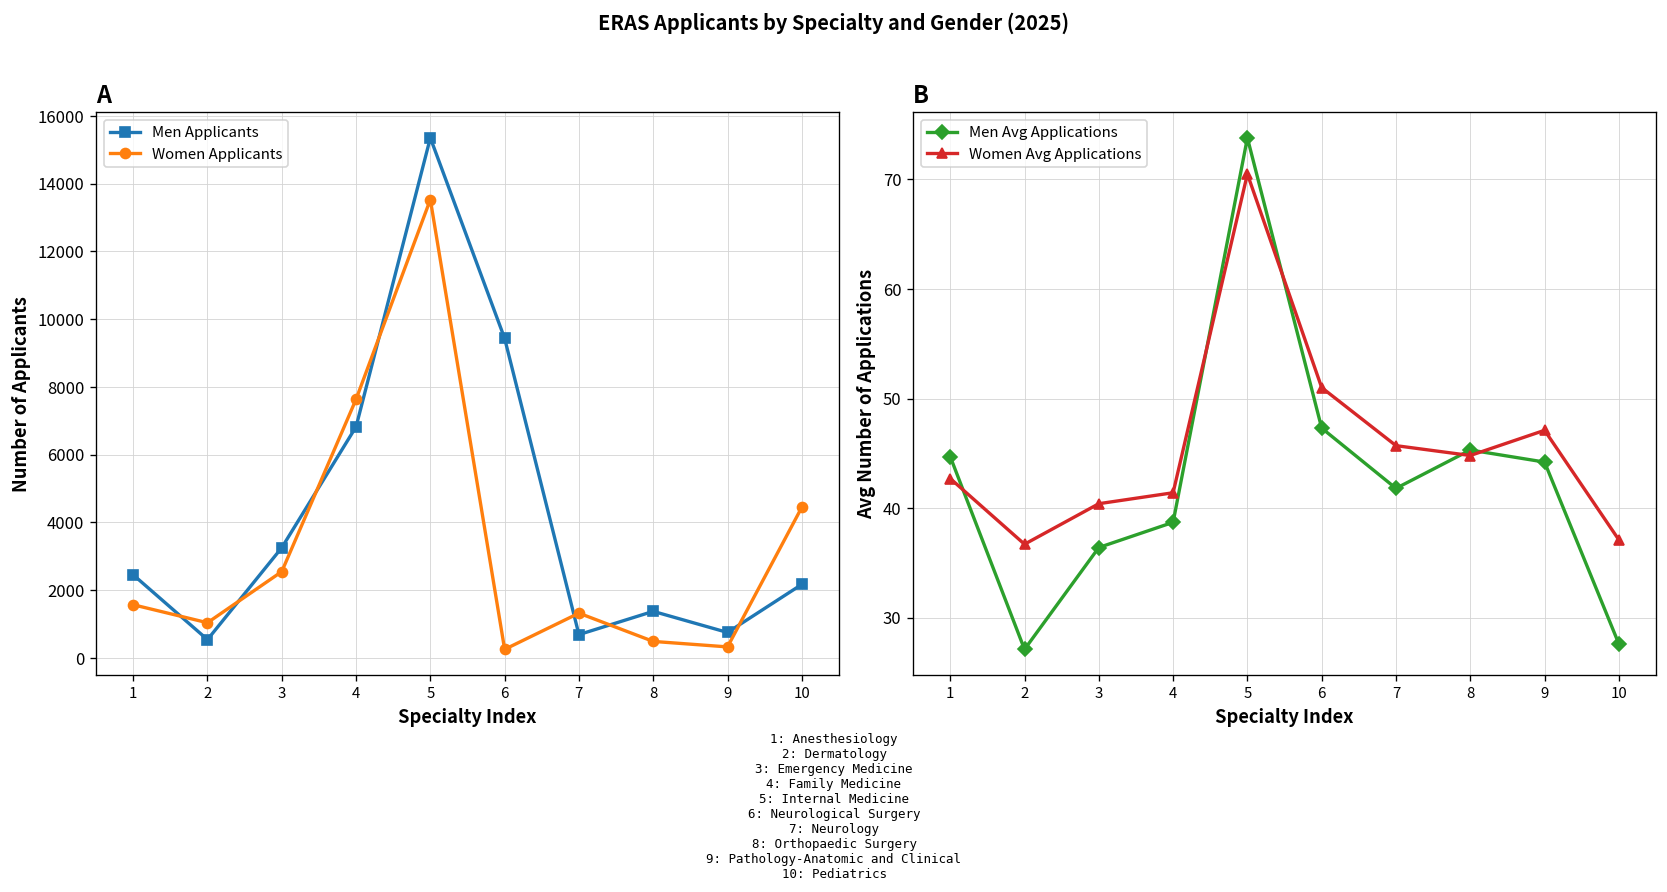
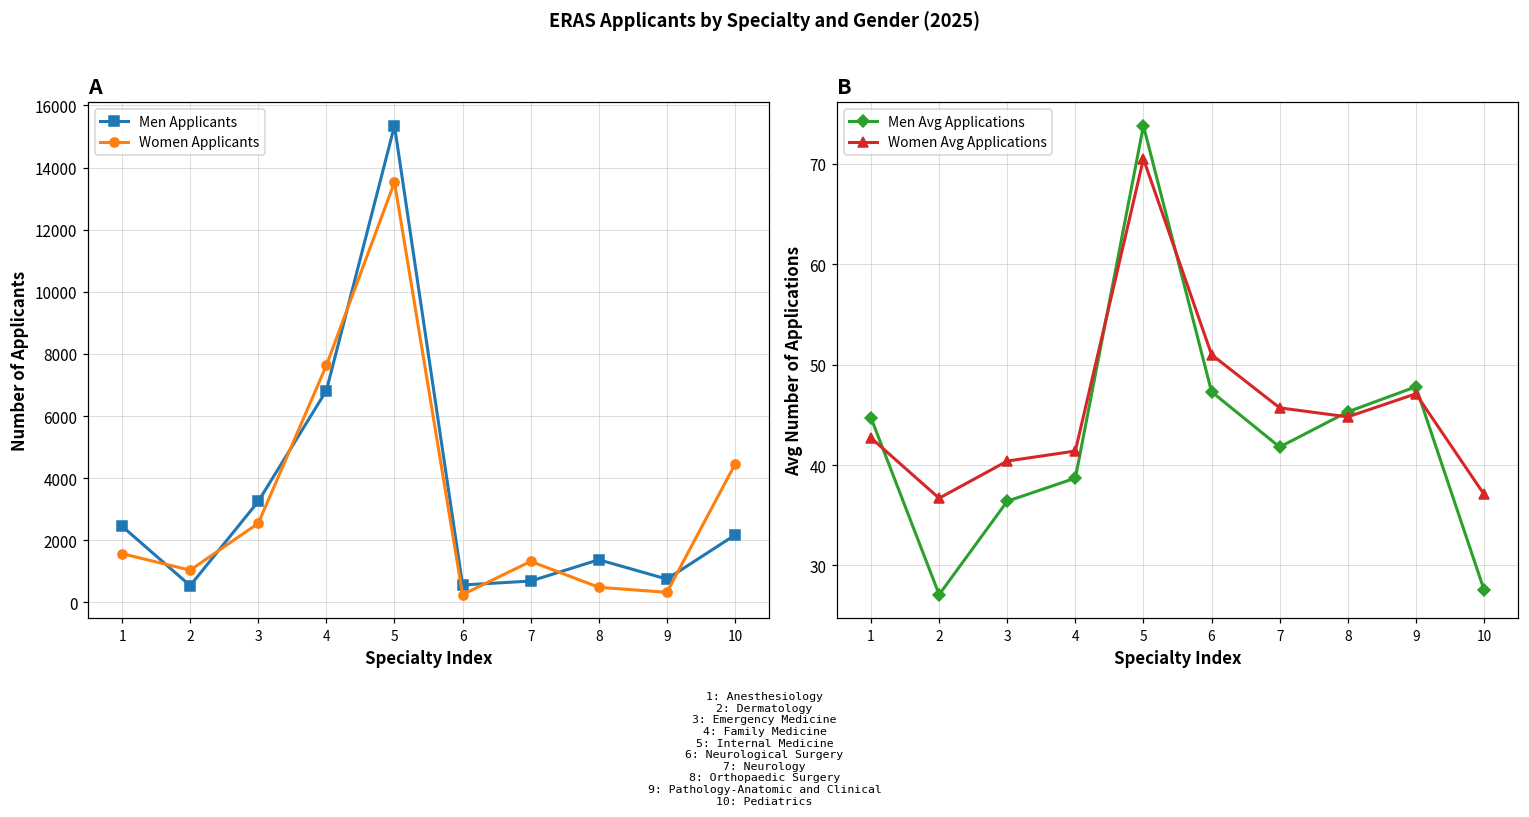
A, Men Applicants, 6: 9400 -> 600
B, Men Avg Applications, 9: 44 -> 48
